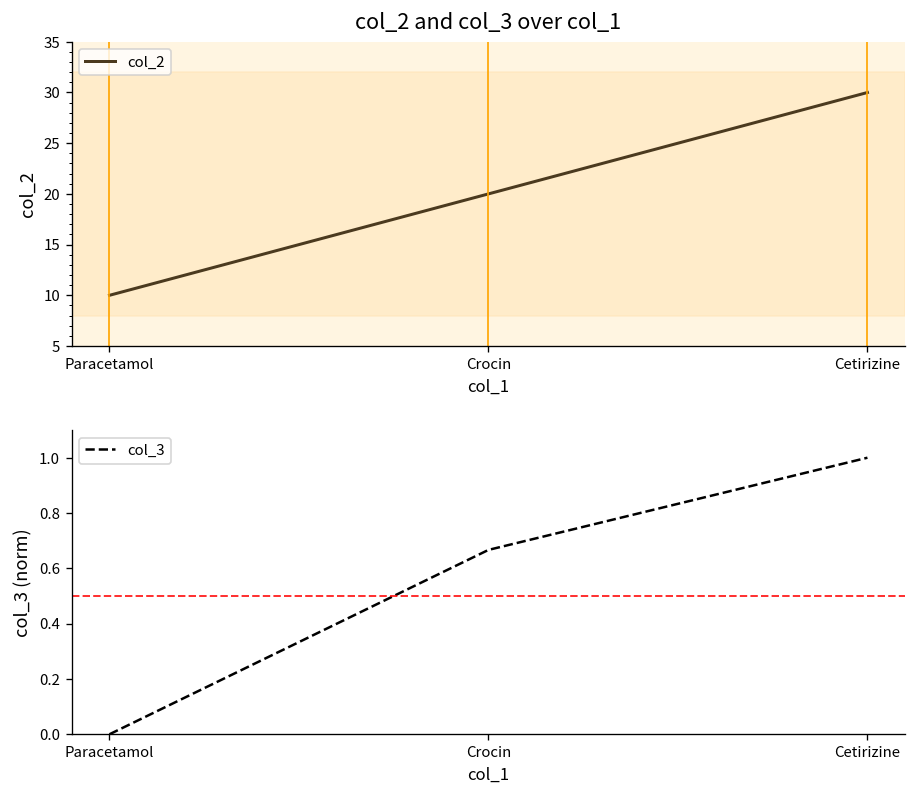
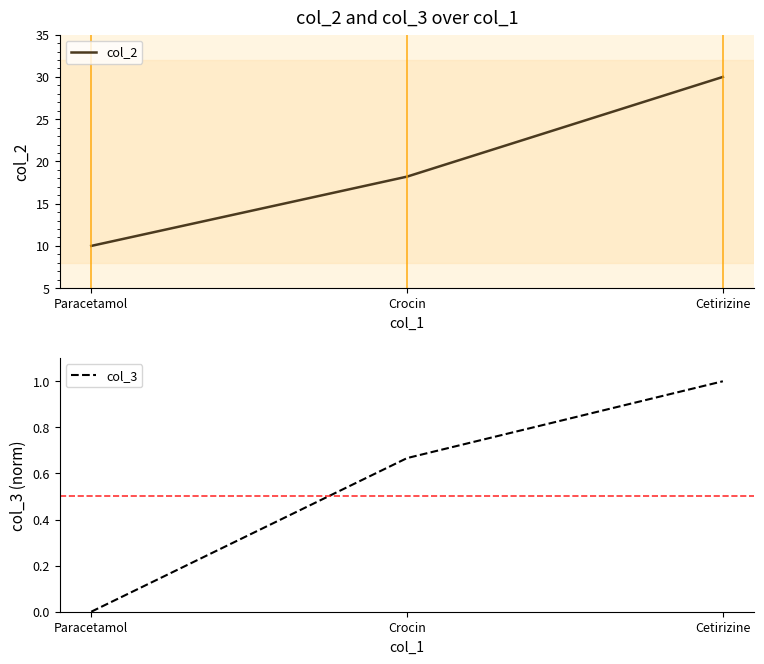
col_2 and col_3 over col_1, Crocin: 20 -> 18
